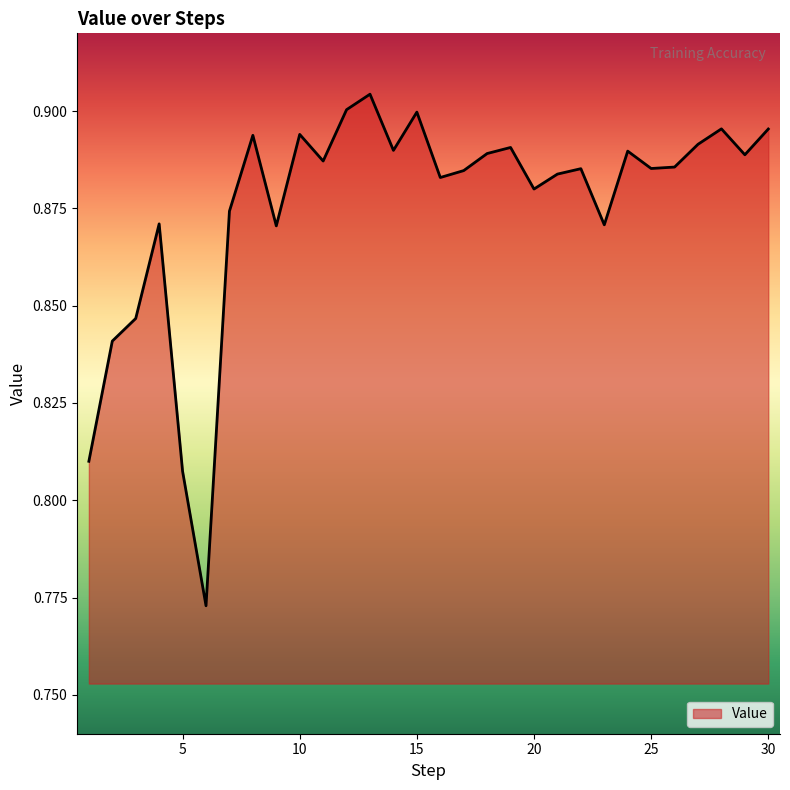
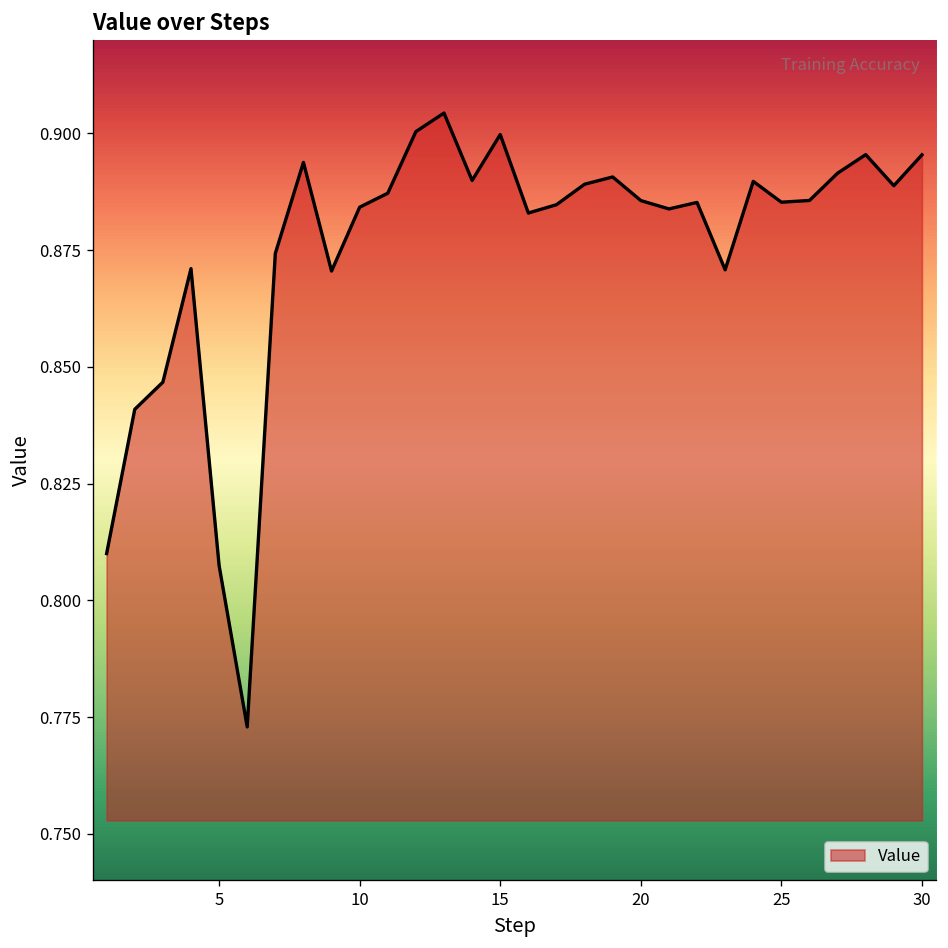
10: 0.894 -> 0.884
20: 0.880 -> 0.886
